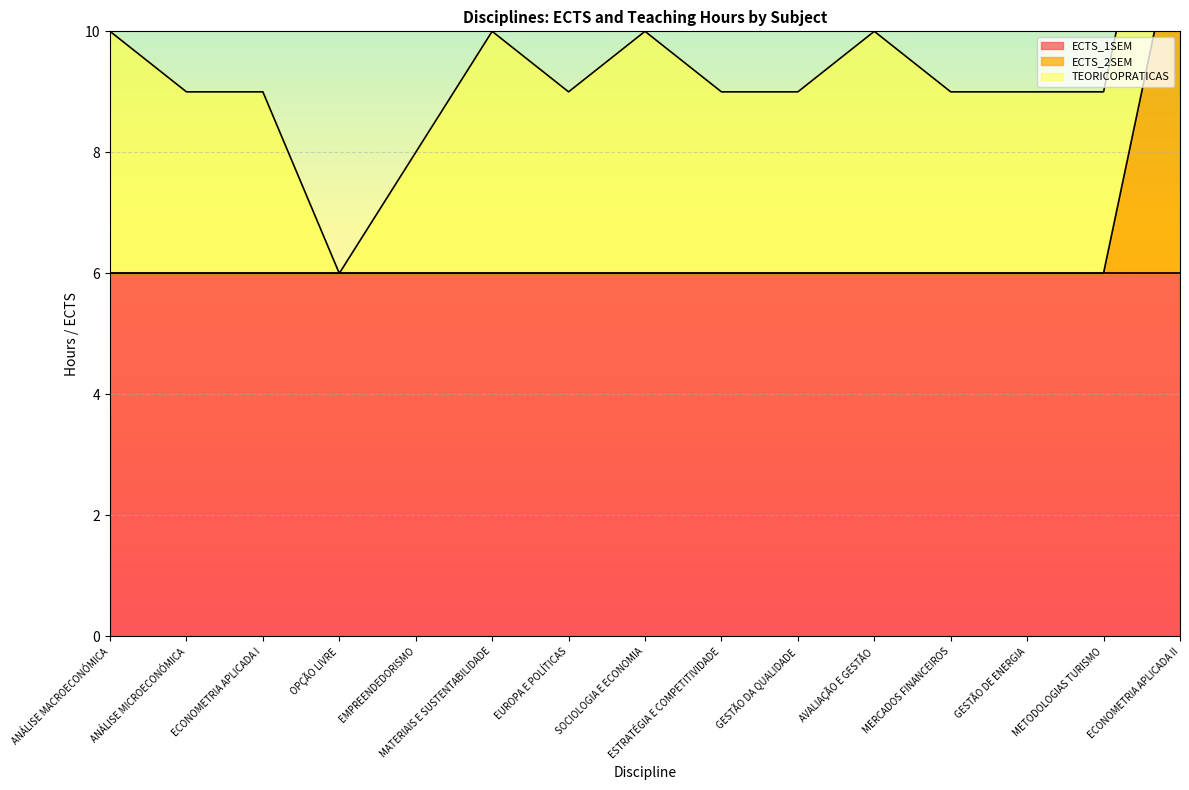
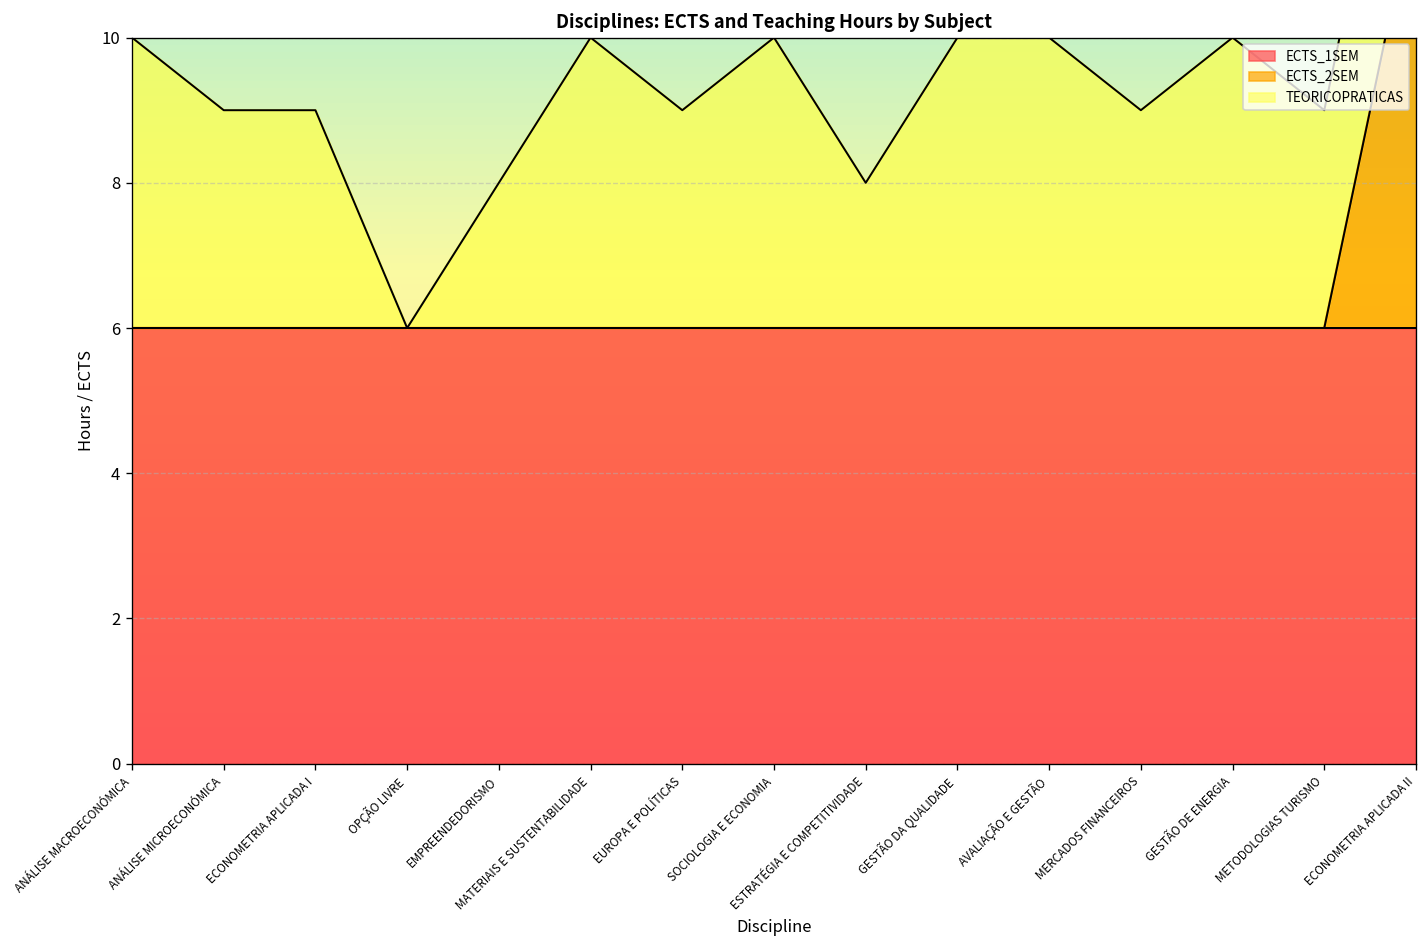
TEORICOPRATICAS, ESTRATÉGIA E COMPETITIVIDADE: 3 -> 2
TEORICOPRATICAS, GESTÃO DA QUALIDADE: 3 -> 4
TEORICOPRATICAS, GESTÃO DE ENERGIA: 3 -> 4
